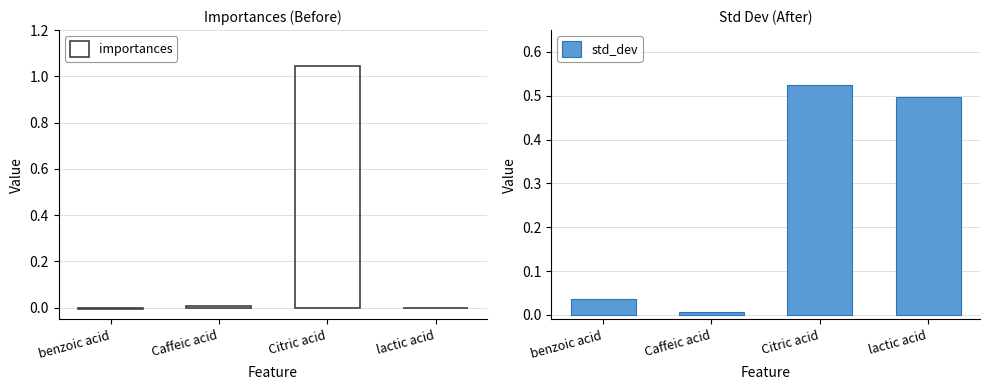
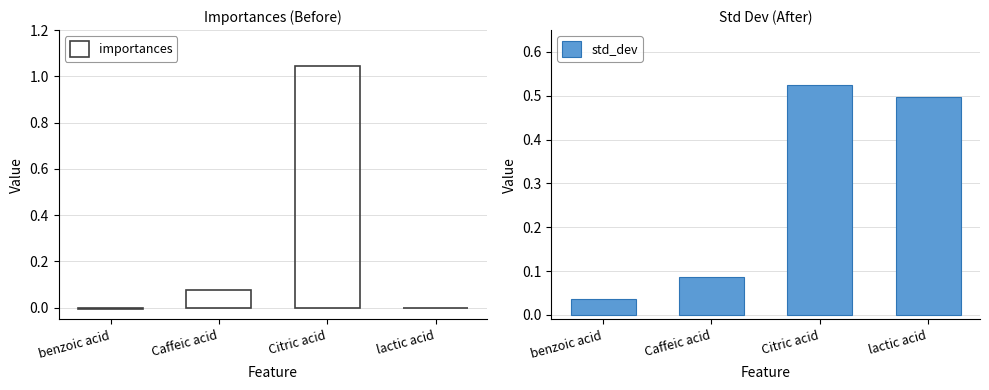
Importances (Before), Caffeic acid: 0.01 -> 0.08
Std Dev (After), Caffeic acid: 0.01 -> 0.09
